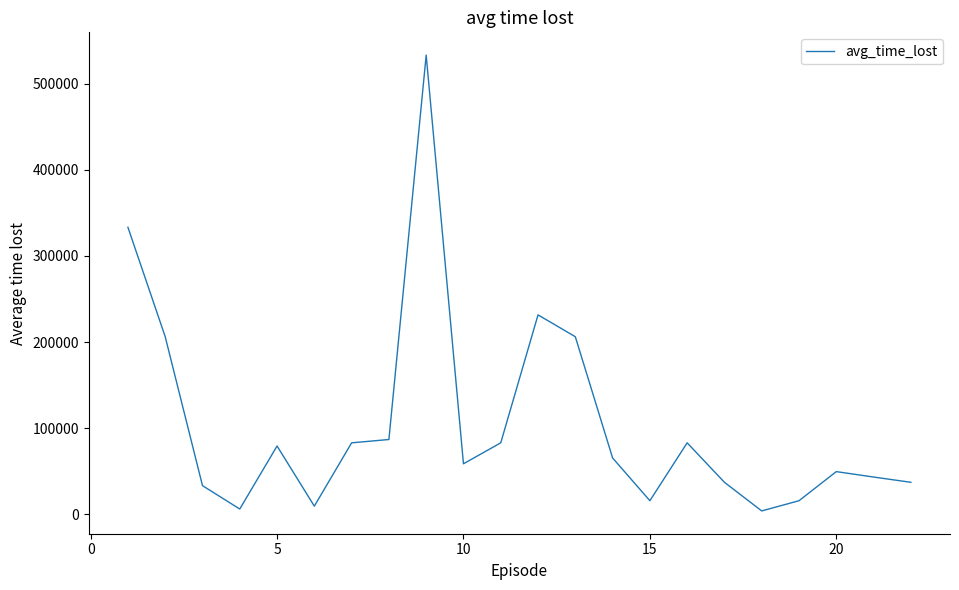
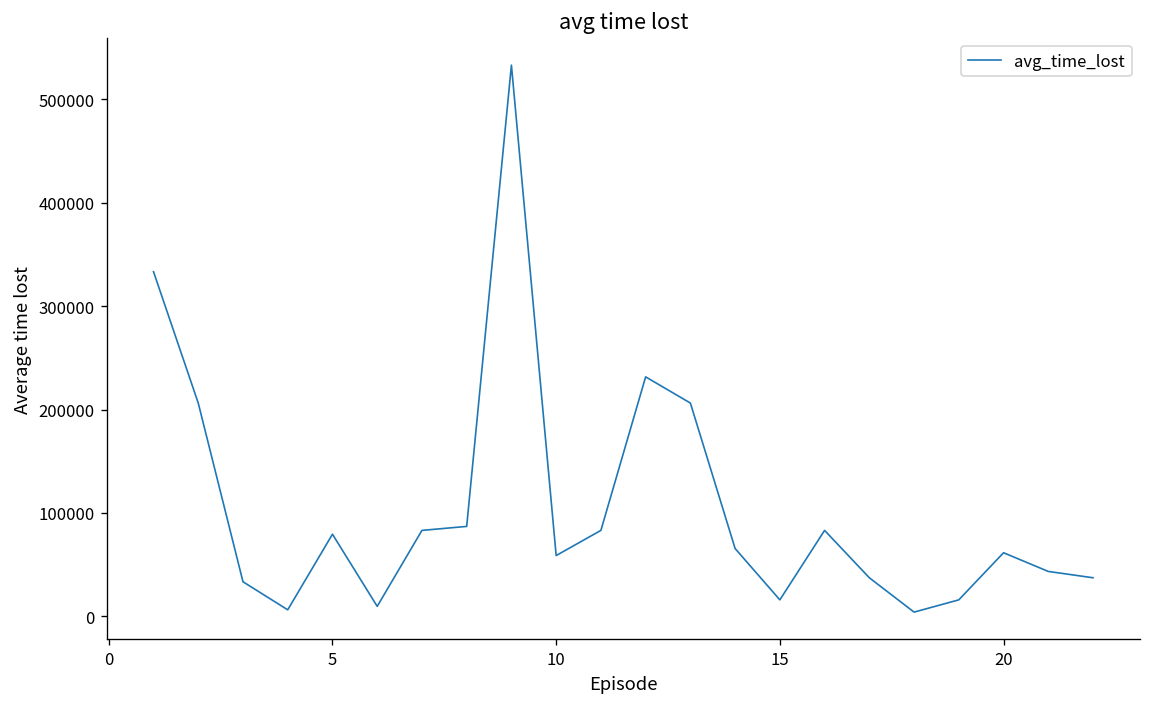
20: 50000 -> 60000
